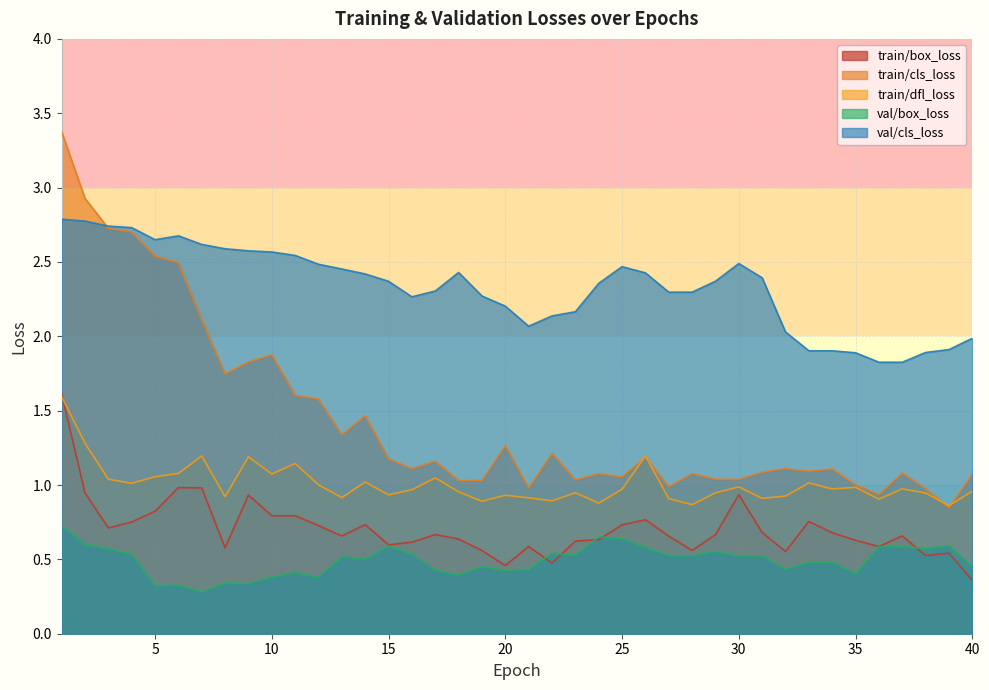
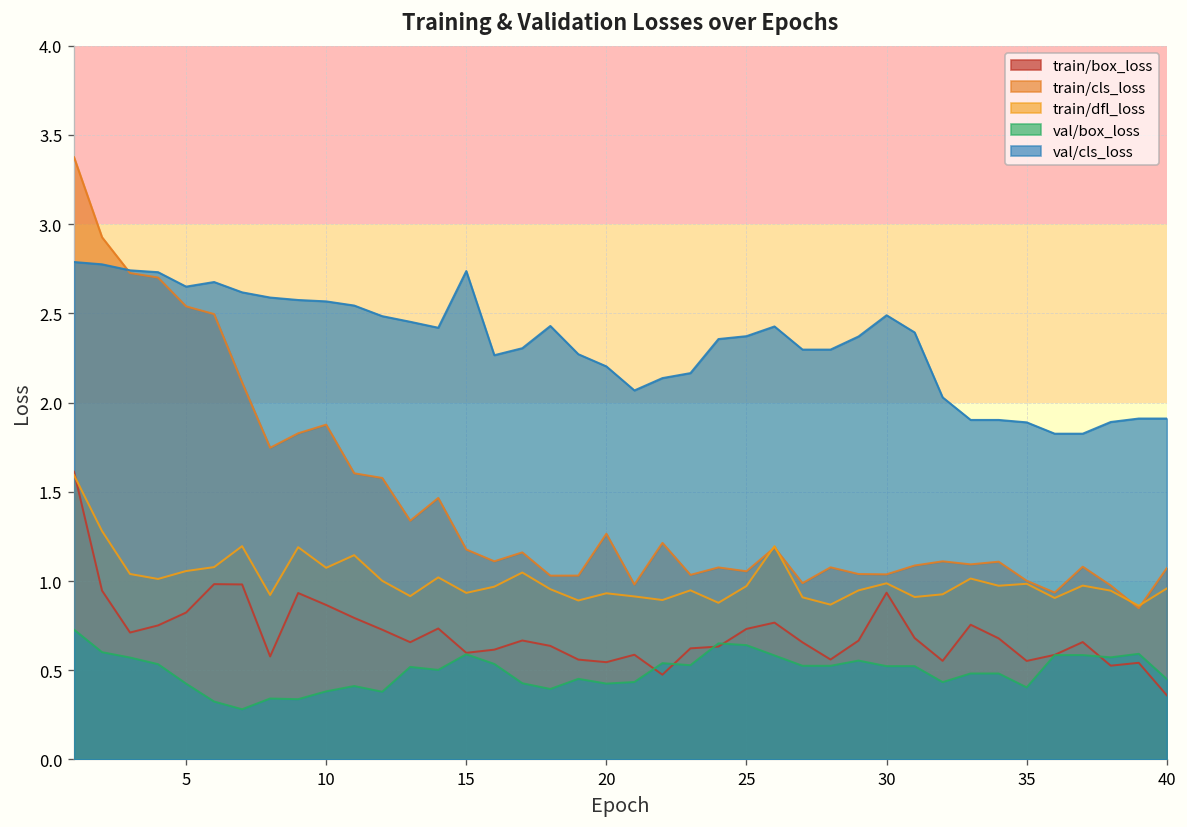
val/box_loss, 5: 0.32 -> 0.42
train/box_loss, 10: 0.79 -> 0.87
val/cls_loss, 15: 2.37 -> 2.74
train/box_loss, 20: 0.46 -> 0.55
val/cls_loss, 25: 2.47 -> 2.37
train/box_loss, 35: 0.63 -> 0.55
val/cls_loss, 40: 1.99 -> 1.91
